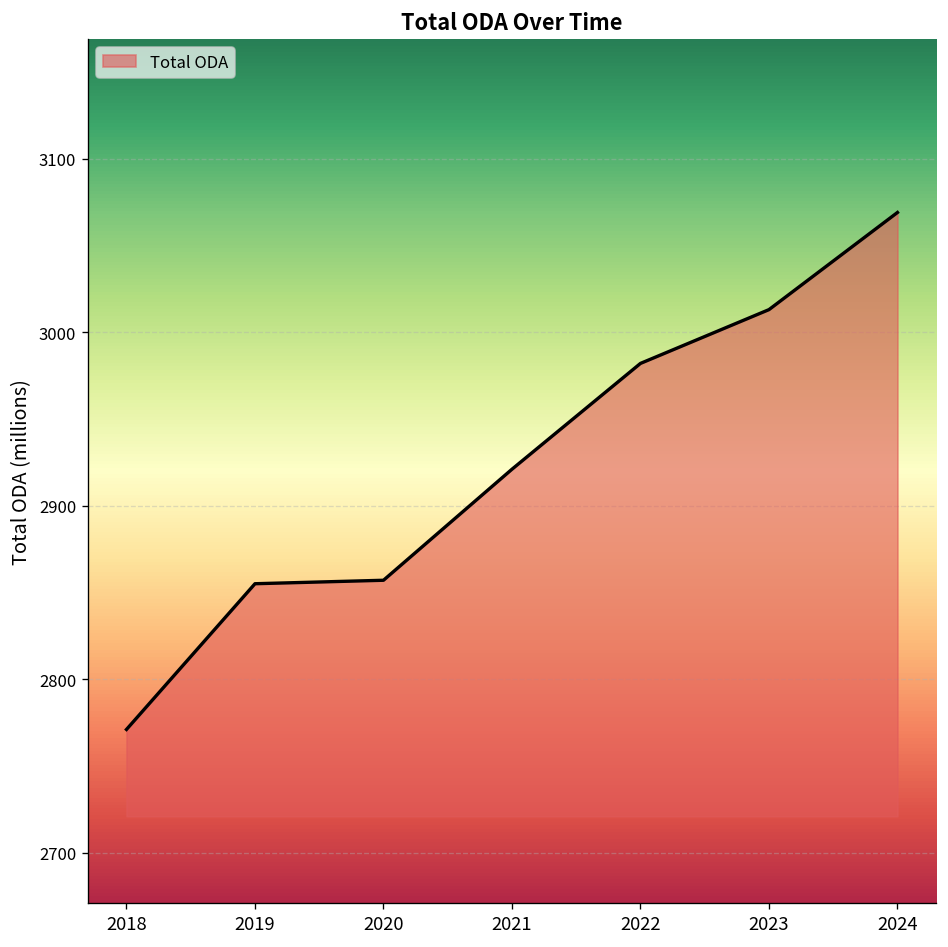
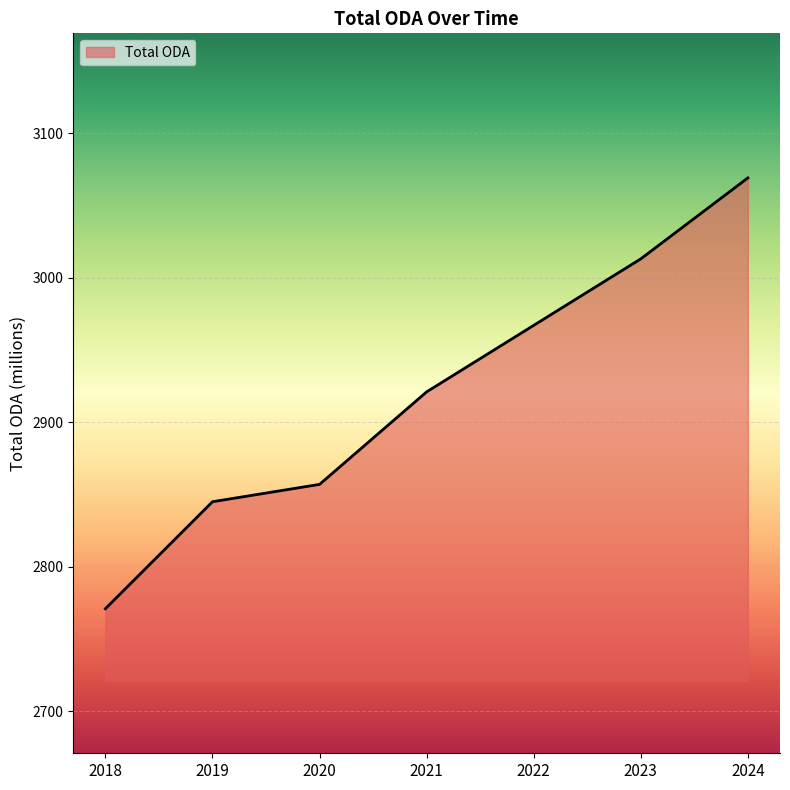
2019: 2855 -> 2845
2022: 2982 -> 2967
